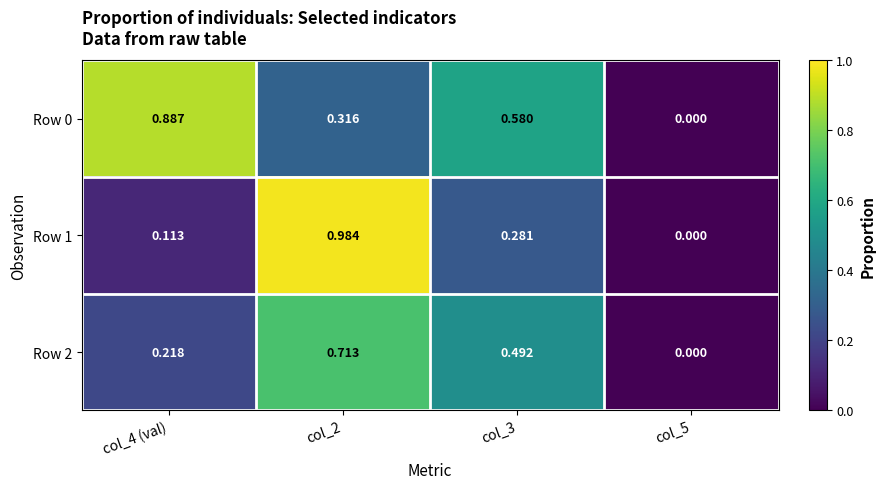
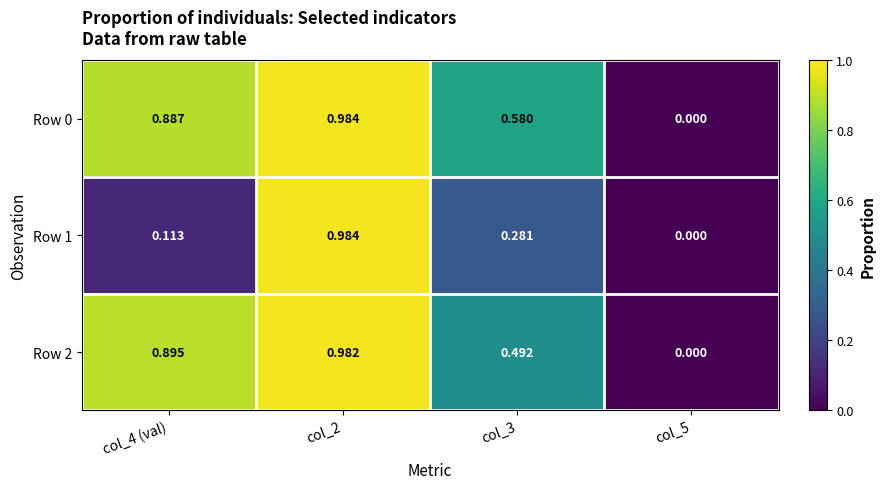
Row 0, col_2: 0.316 -> 0.984
Row 2, col_4 (val): 0.218 -> 0.895
Row 2, col_2: 0.713 -> 0.982
